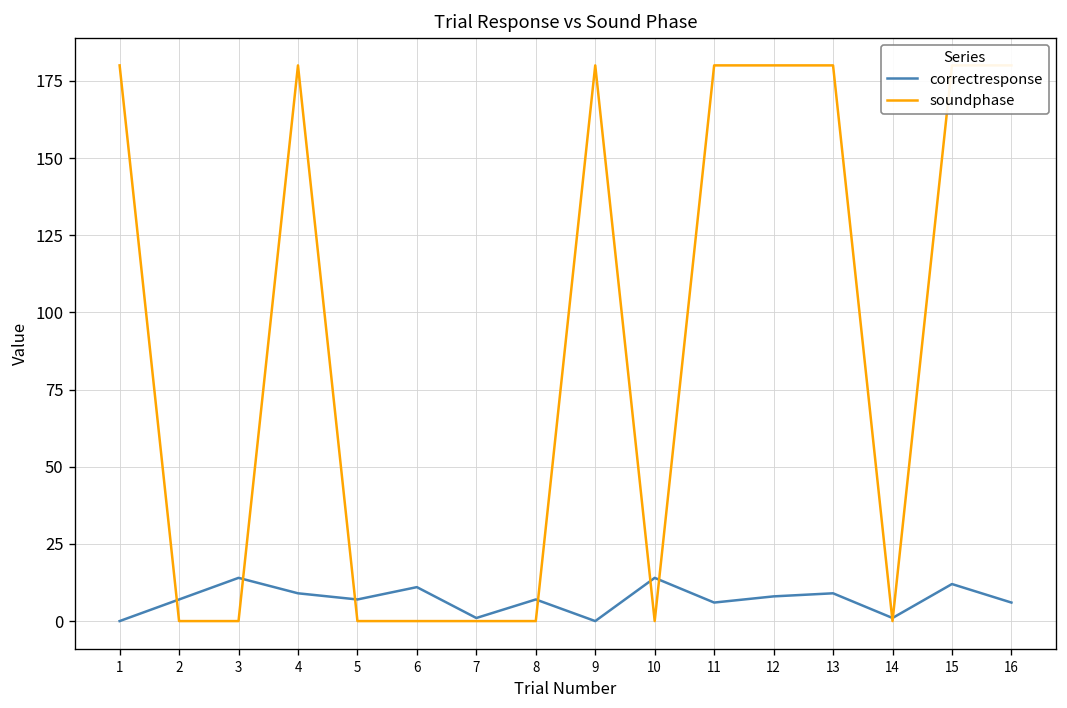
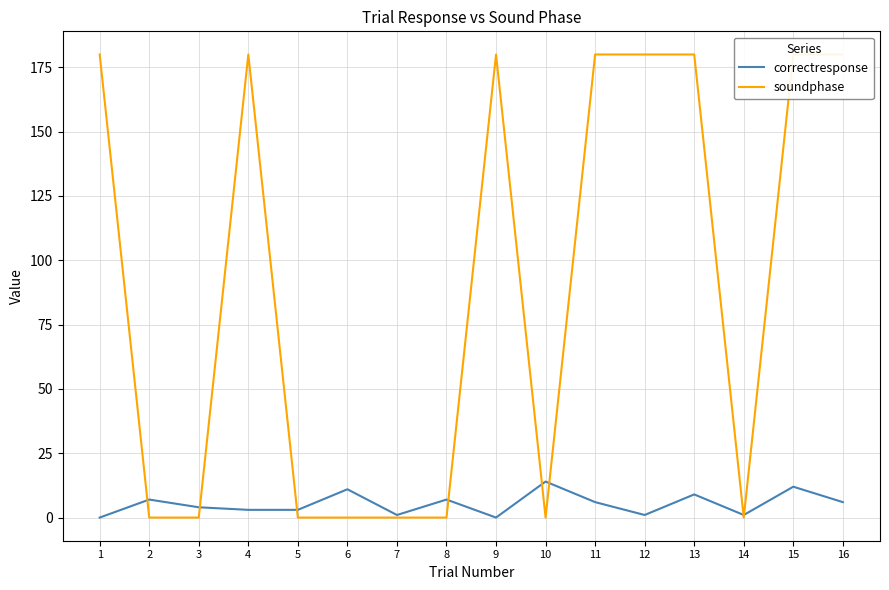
correctresponse, 3: 14 -> 4
correctresponse, 4: 9 -> 3
correctresponse, 5: 7 -> 3
correctresponse, 12: 8 -> 1
